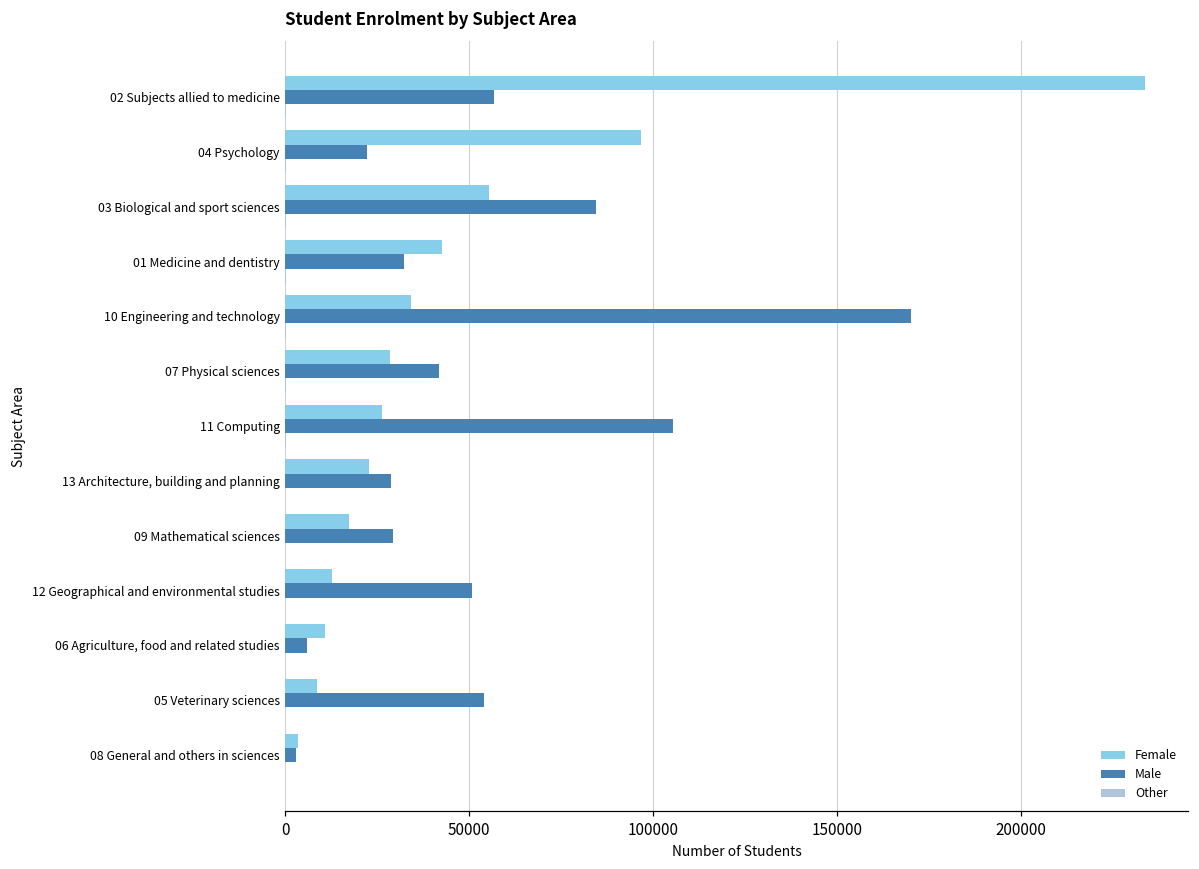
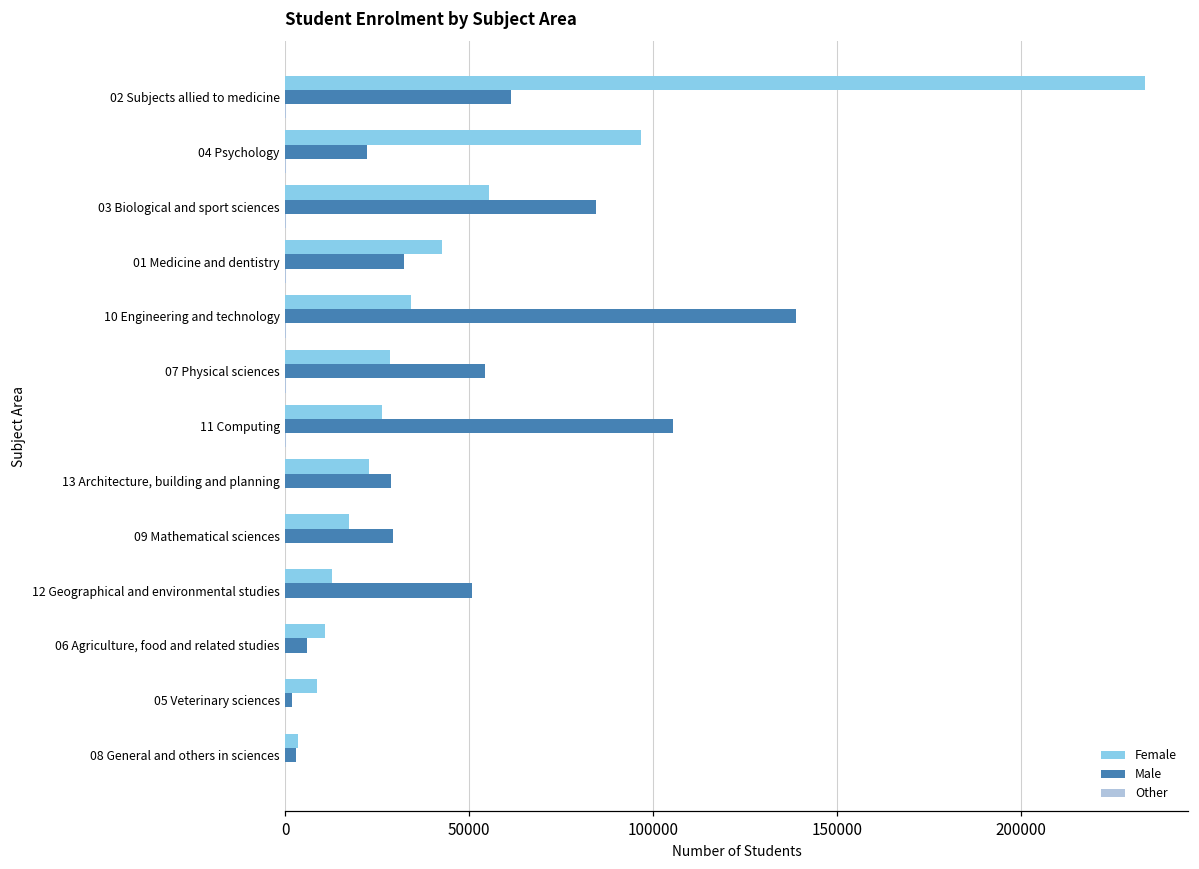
Male, 02 Subjects allied to medicine: 57000 -> 61000
Male, 10 Engineering and technology: 170000 -> 139000
Male, 07 Physical sciences: 42000 -> 54000
Male, 05 Veterinary sciences: 54000 -> 2000
